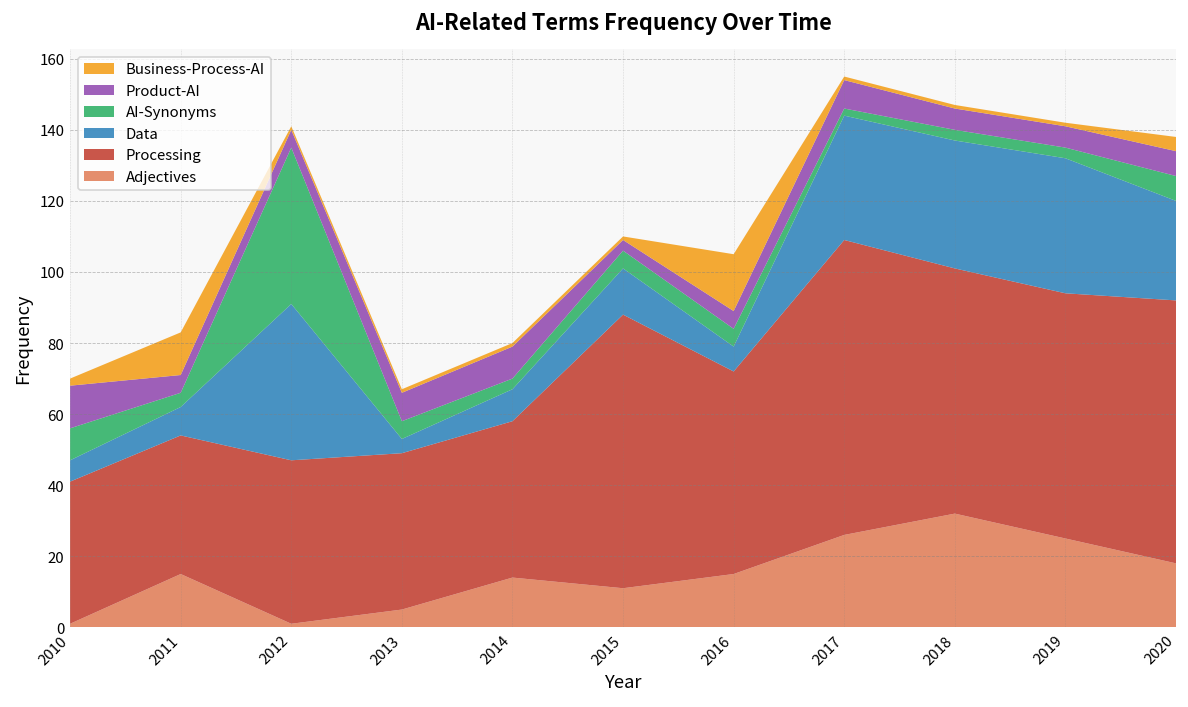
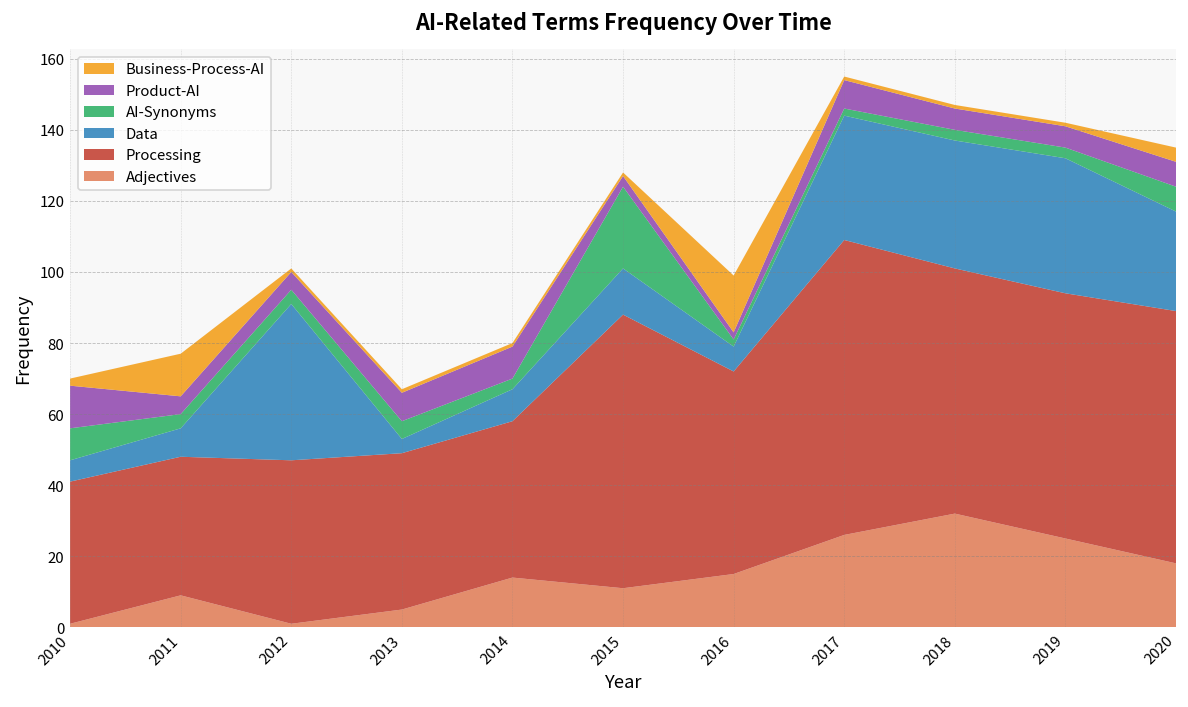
Adjectives, 2011: 15 -> 9
AI-Synonyms, 2012: 44 -> 4
AI-Synonyms, 2015: 5 -> 23
AI-Synonyms, 2016: 5 -> 2
Product-AI, 2016: 5 -> 2
Processing, 2020: 74 -> 71
